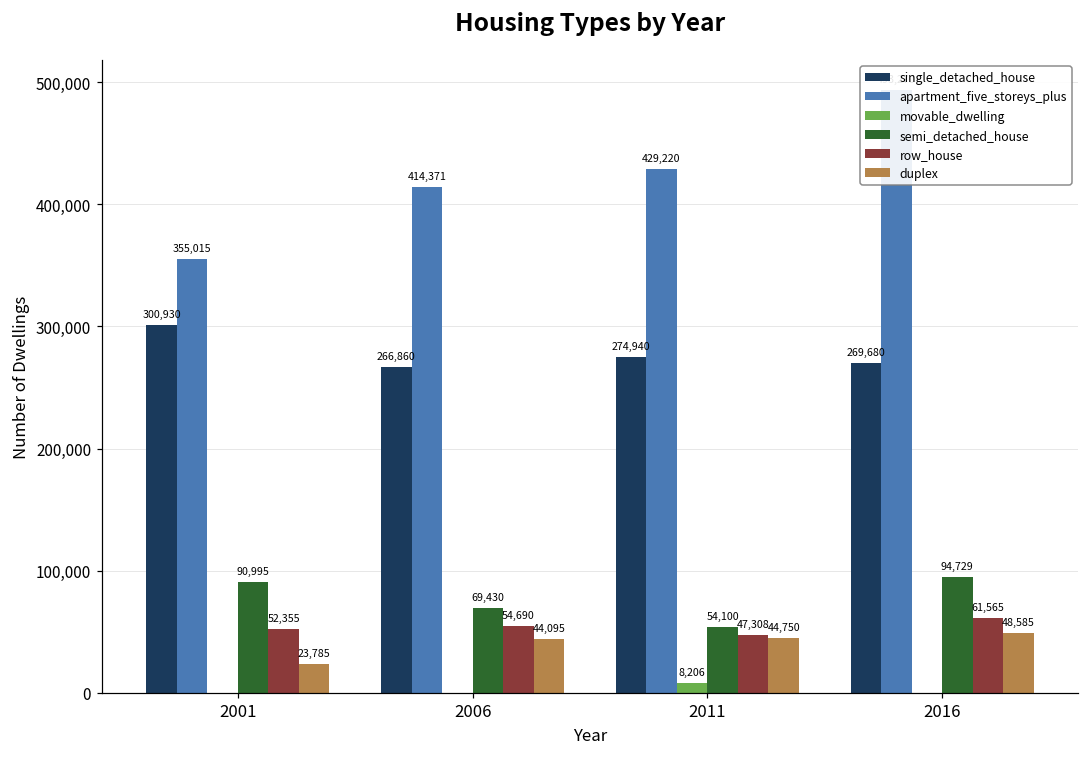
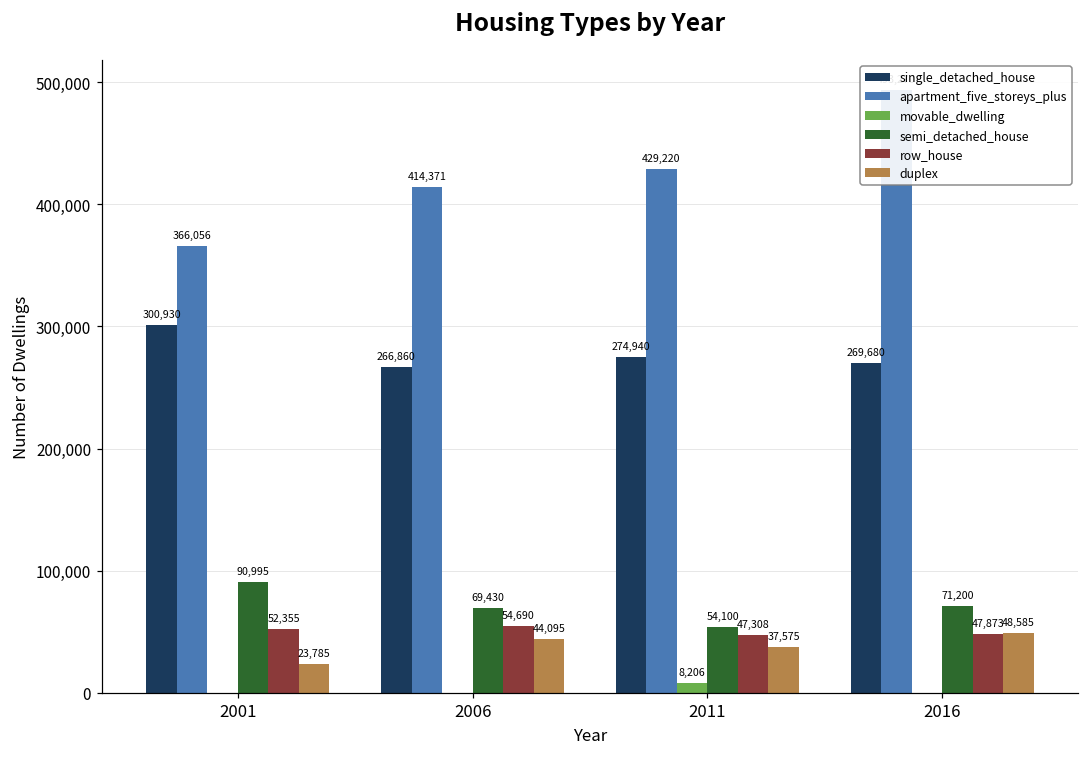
apartment_five_storeys_plus, 2001: 355,015 -> 366,056
duplex, 2011: 44,750 -> 37,575
semi_detached_house, 2016: 94,729 -> 71,200
row_house, 2016: 61,565 -> 47,873
